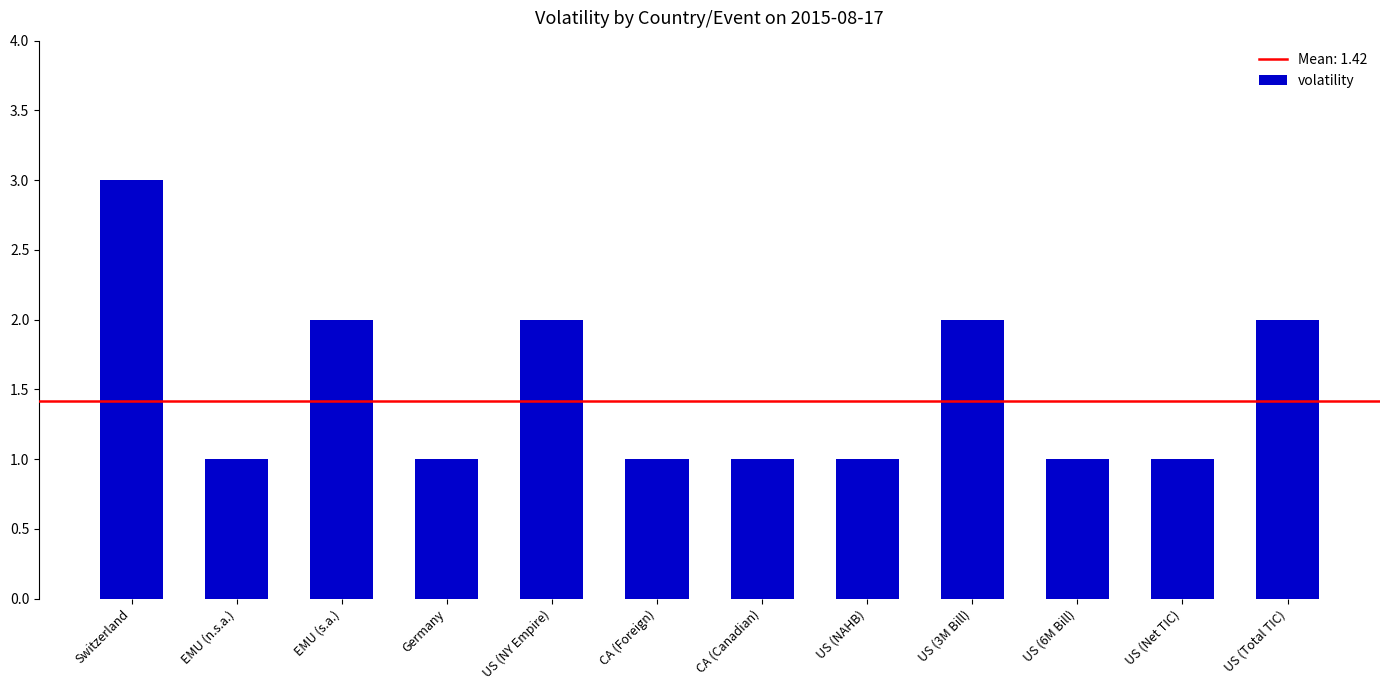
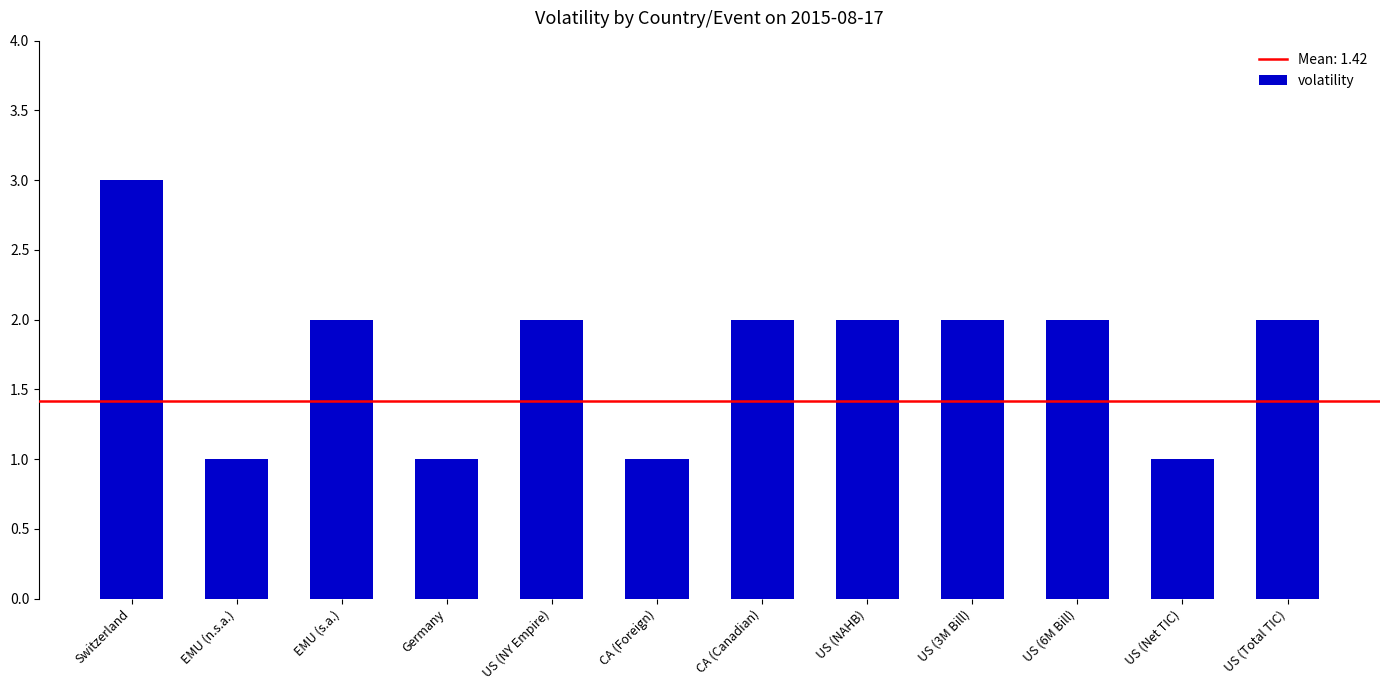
CA (Canadian): 1 -> 2
US (NAHB): 1 -> 2
US (6M Bill): 1 -> 2
